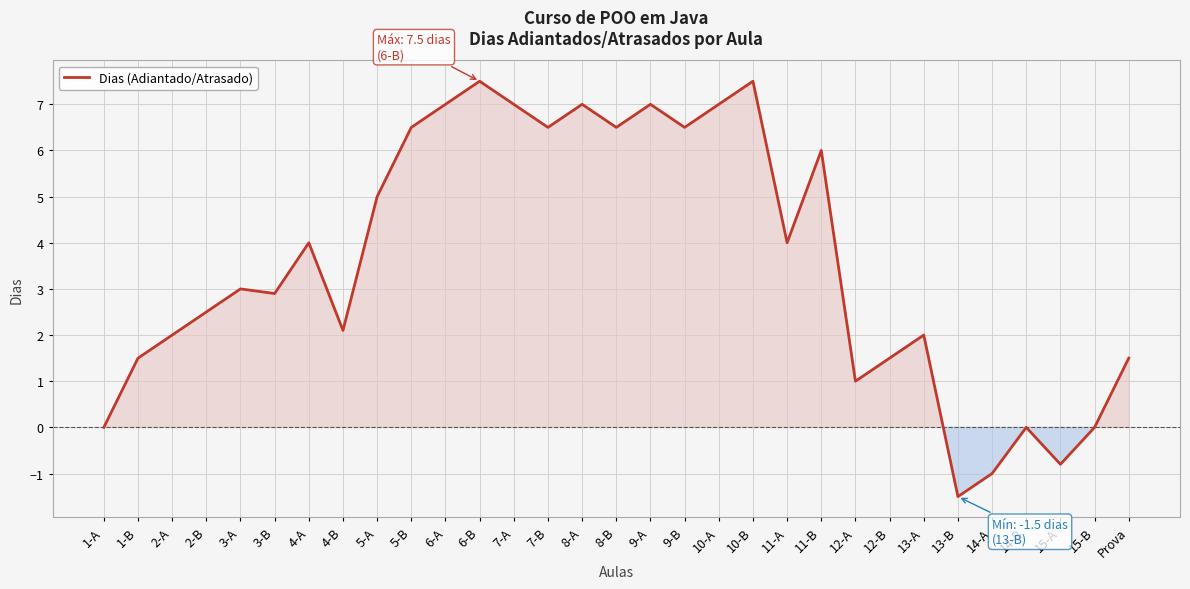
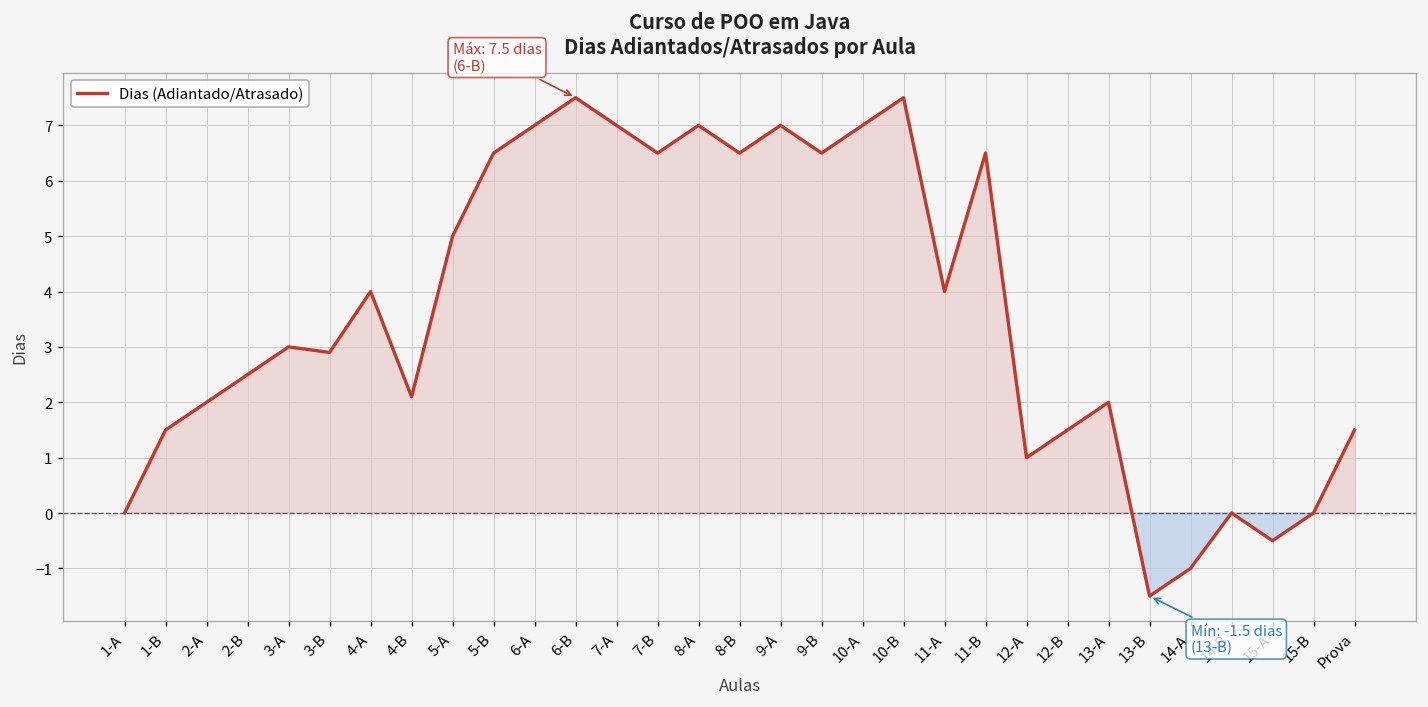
11-B: 6.0 -> 6.5
15-A: -0.8 -> -0.5
